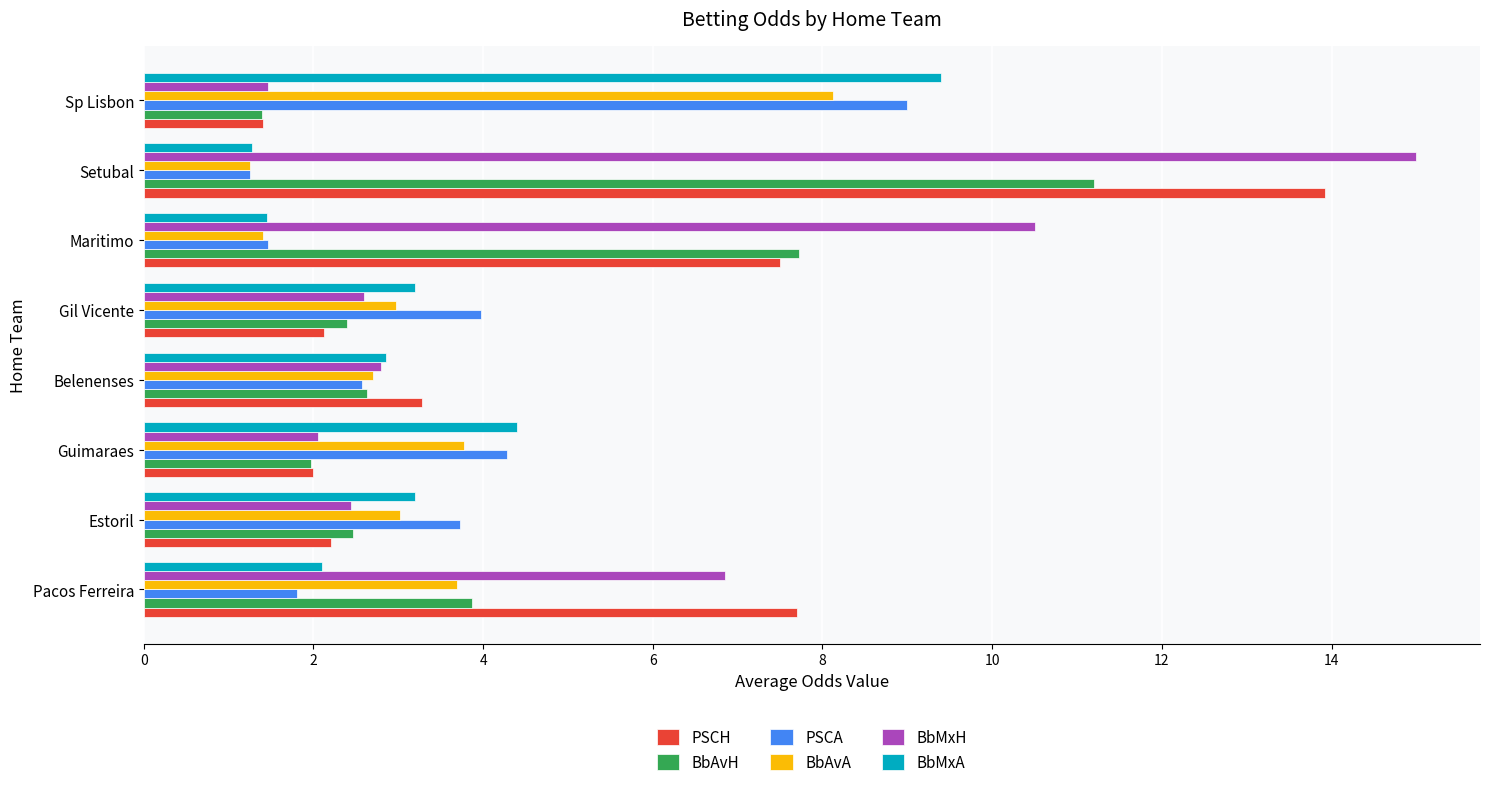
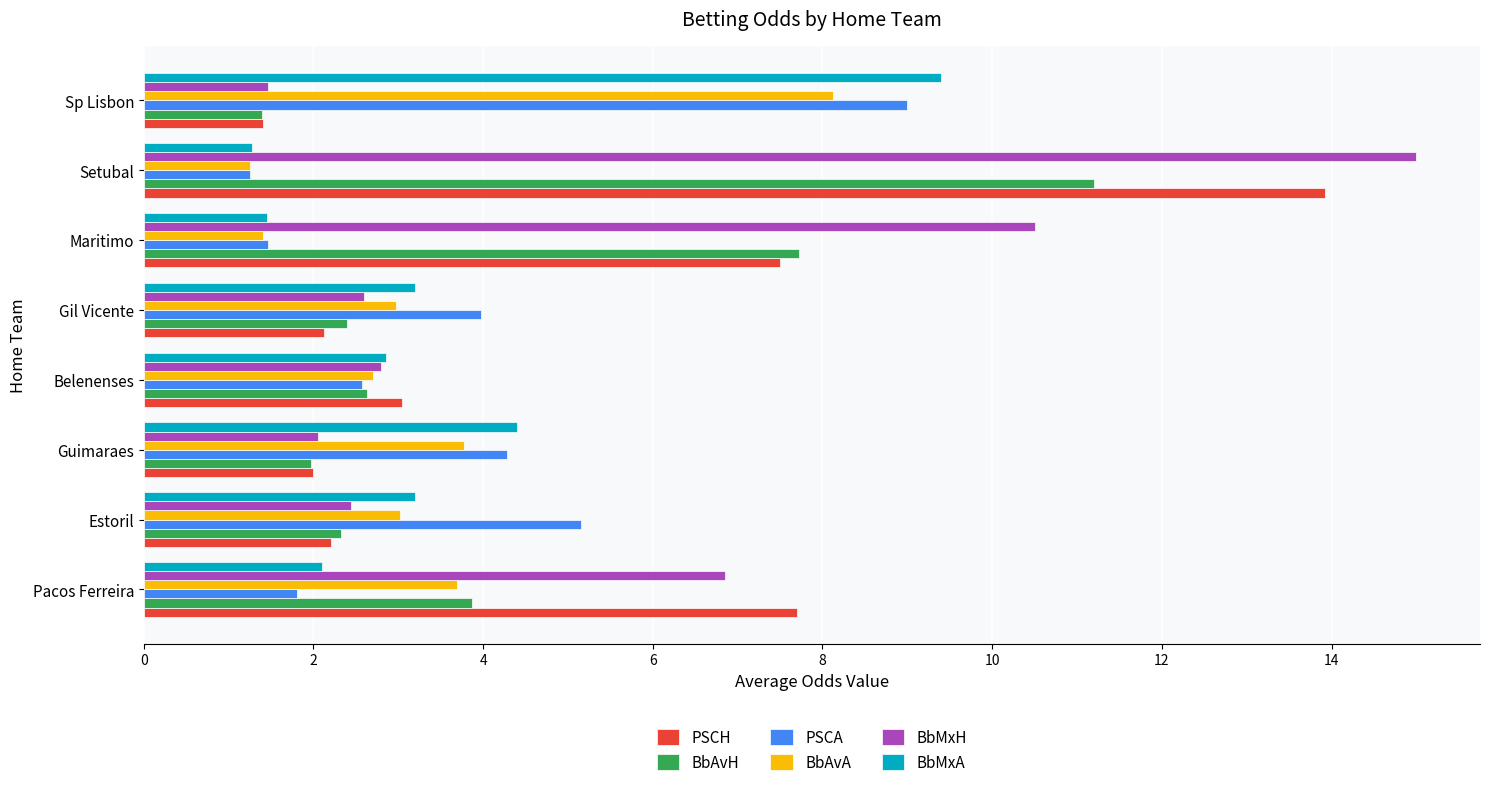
PSCH, Belenenses: 3.3 -> 3.0
PSCA, Estoril: 3.7 -> 5.2
BbAvH, Estoril: 2.5 -> 2.3
